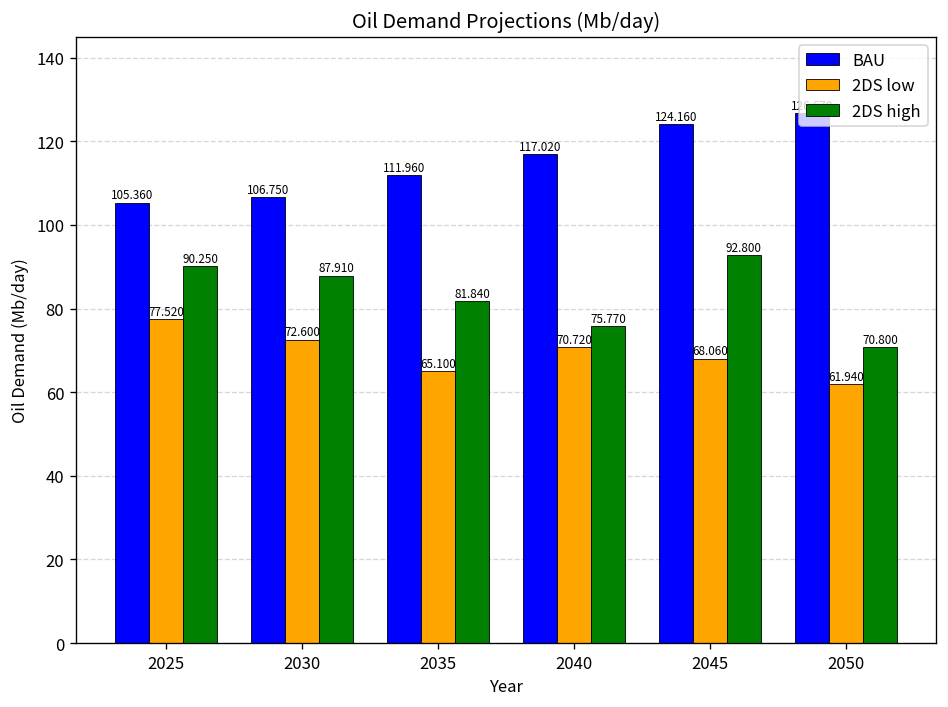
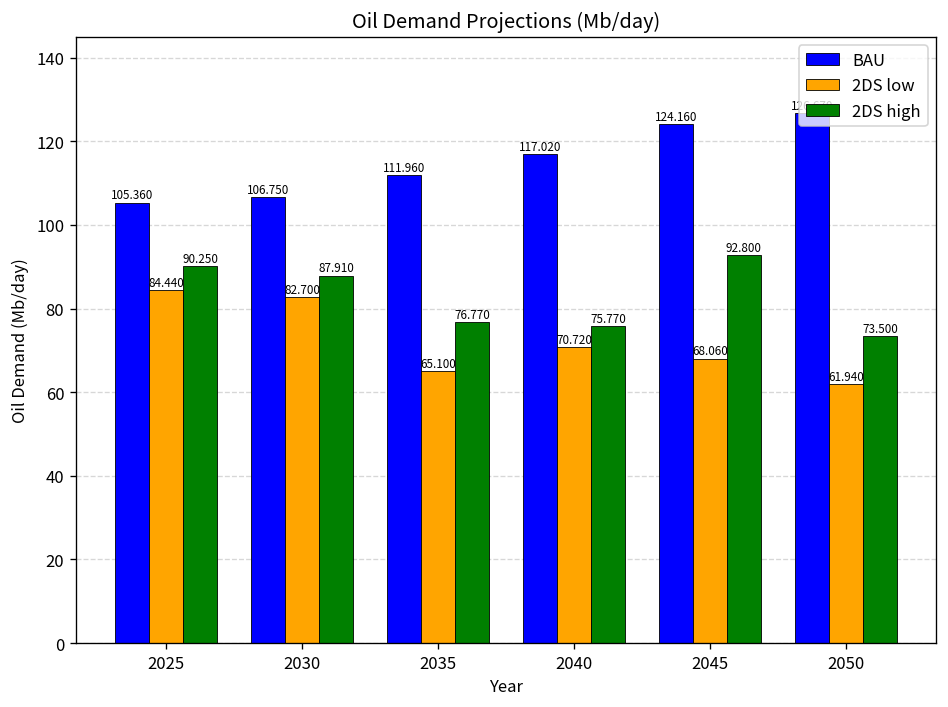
2DS low, 2025: 77.520 -> 84.440
2DS low, 2030: 72.600 -> 82.700
2DS high, 2035: 81.840 -> 76.770
2DS high, 2050: 70.800 -> 73.500
